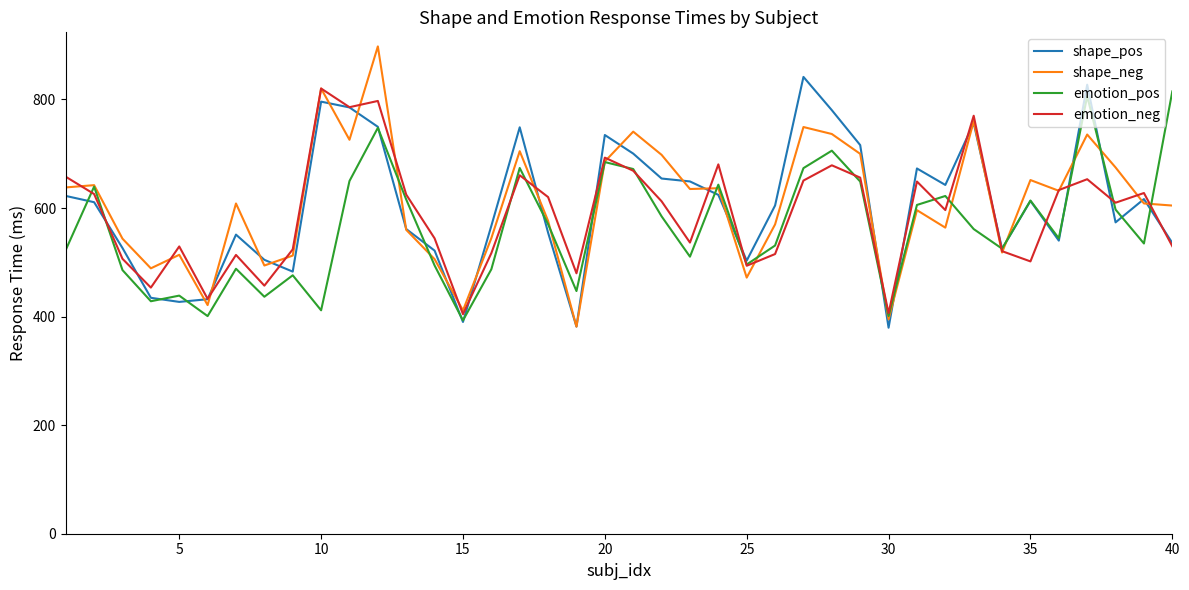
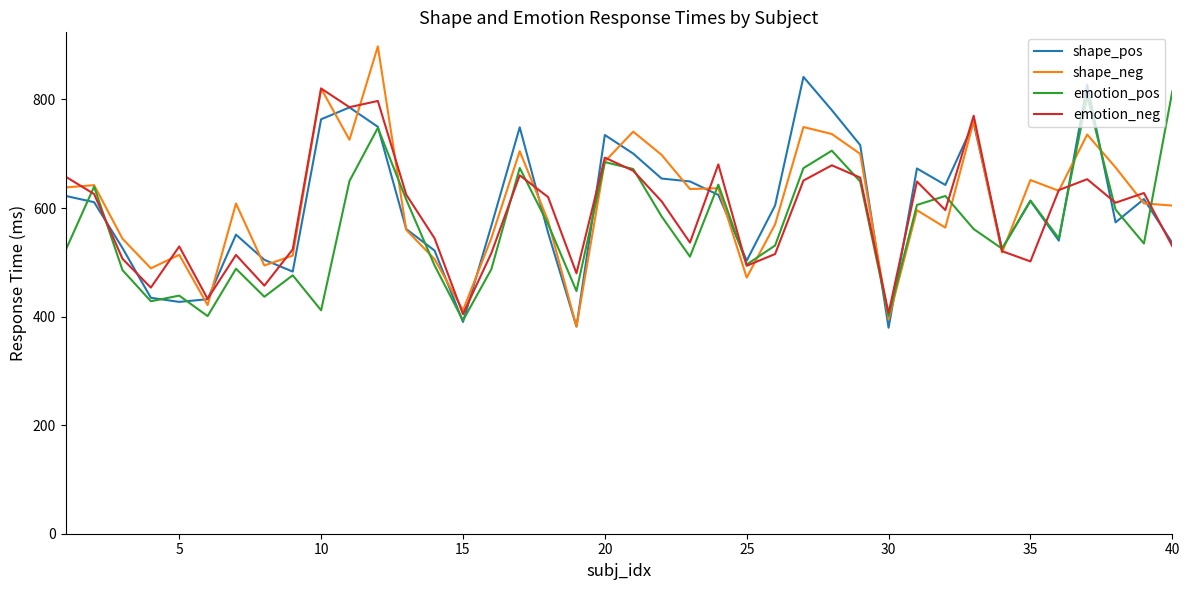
shape_pos, 10: 800 -> 760
